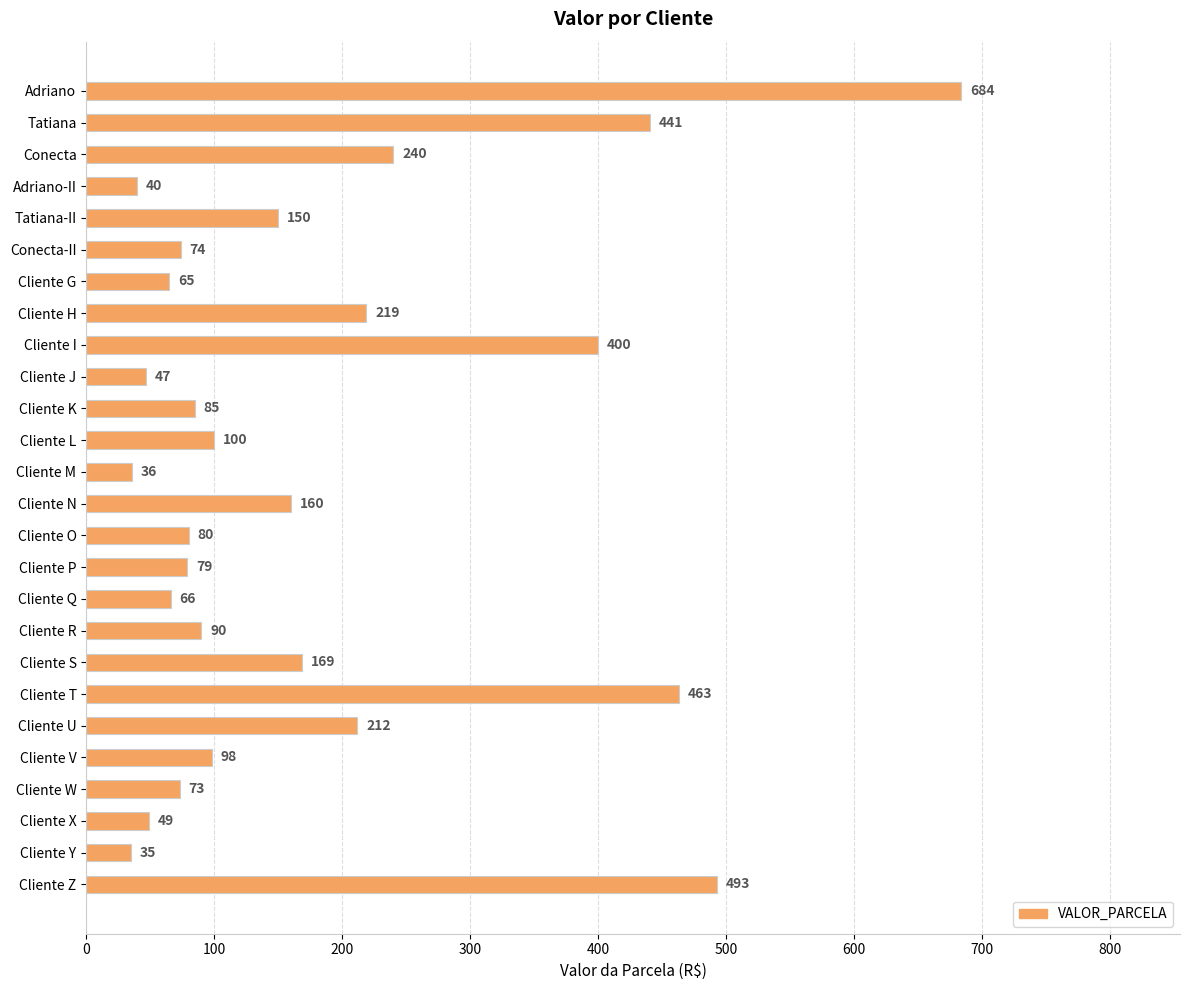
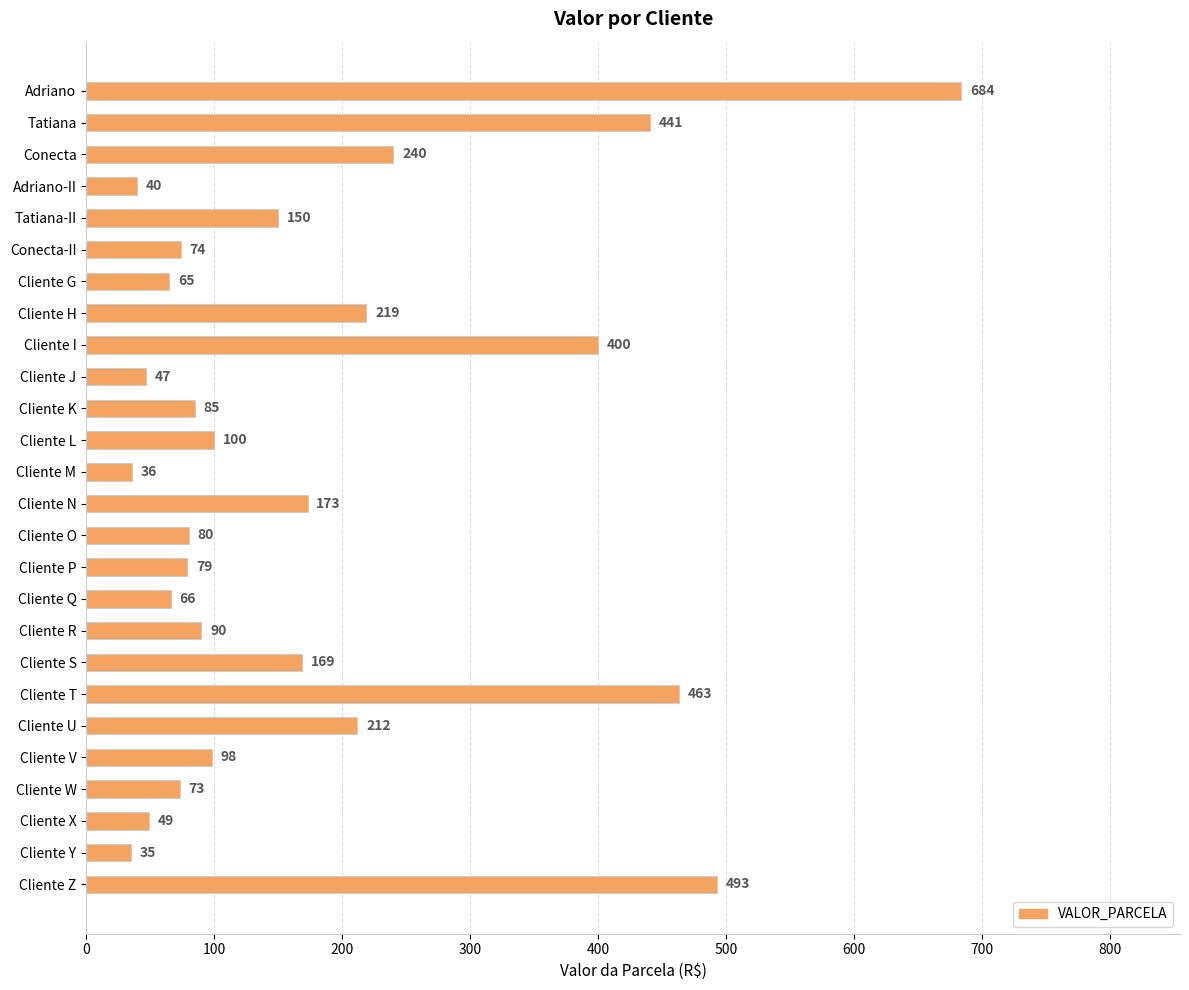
Cliente N: 160 -> 173
